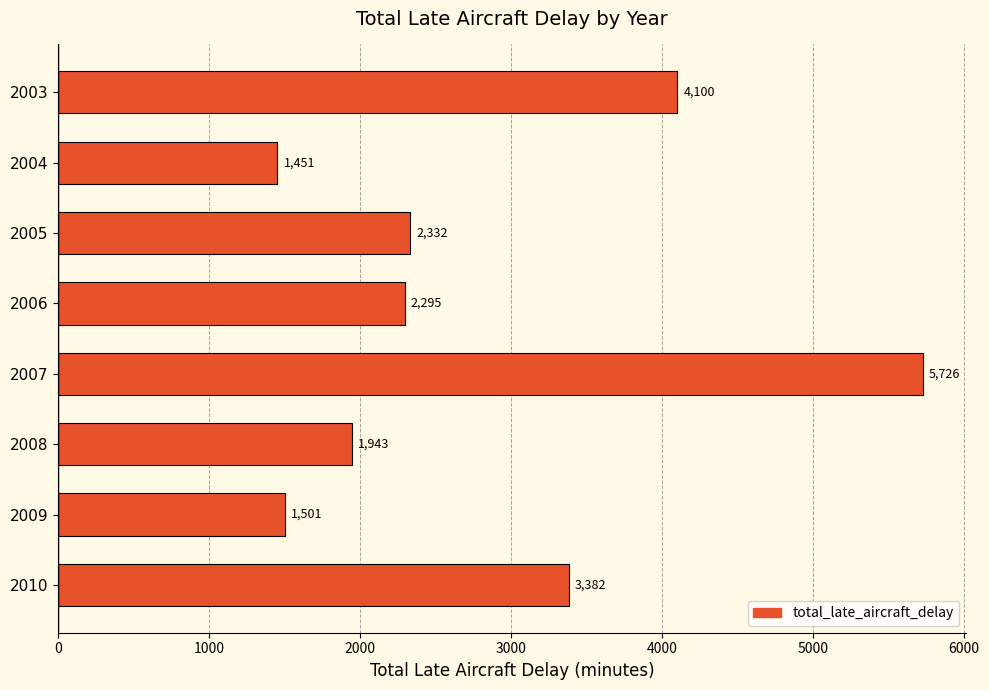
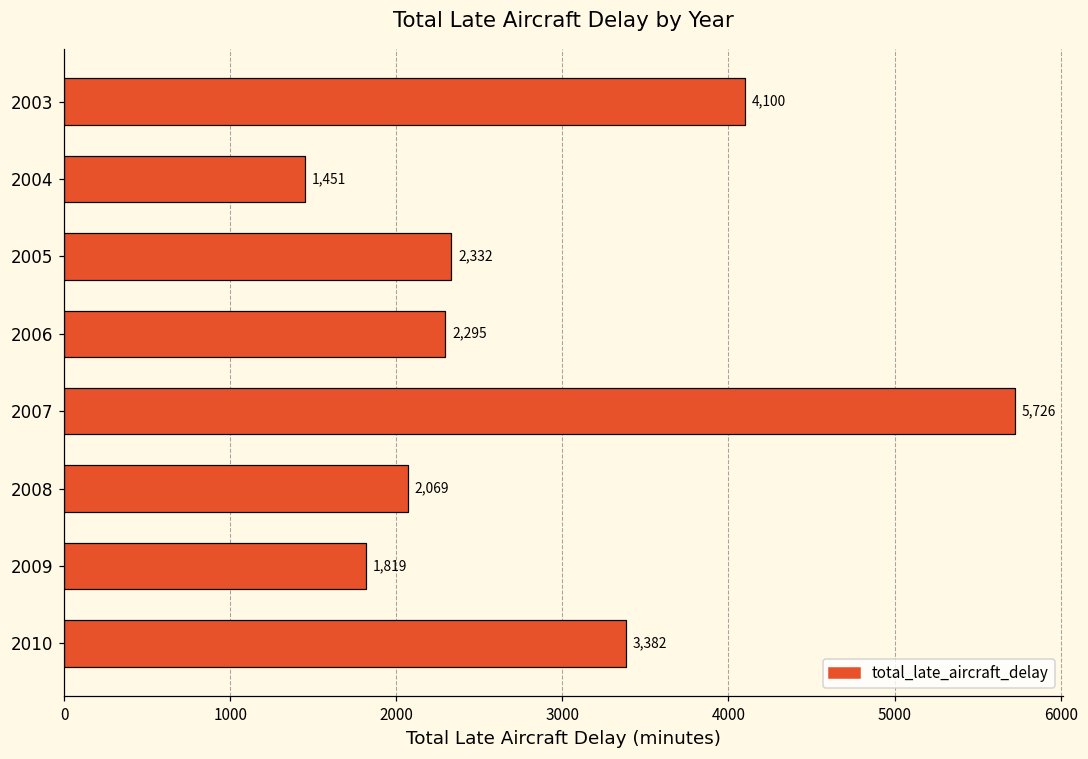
2008: 1,943 -> 2,069
2009: 1,501 -> 1,819
